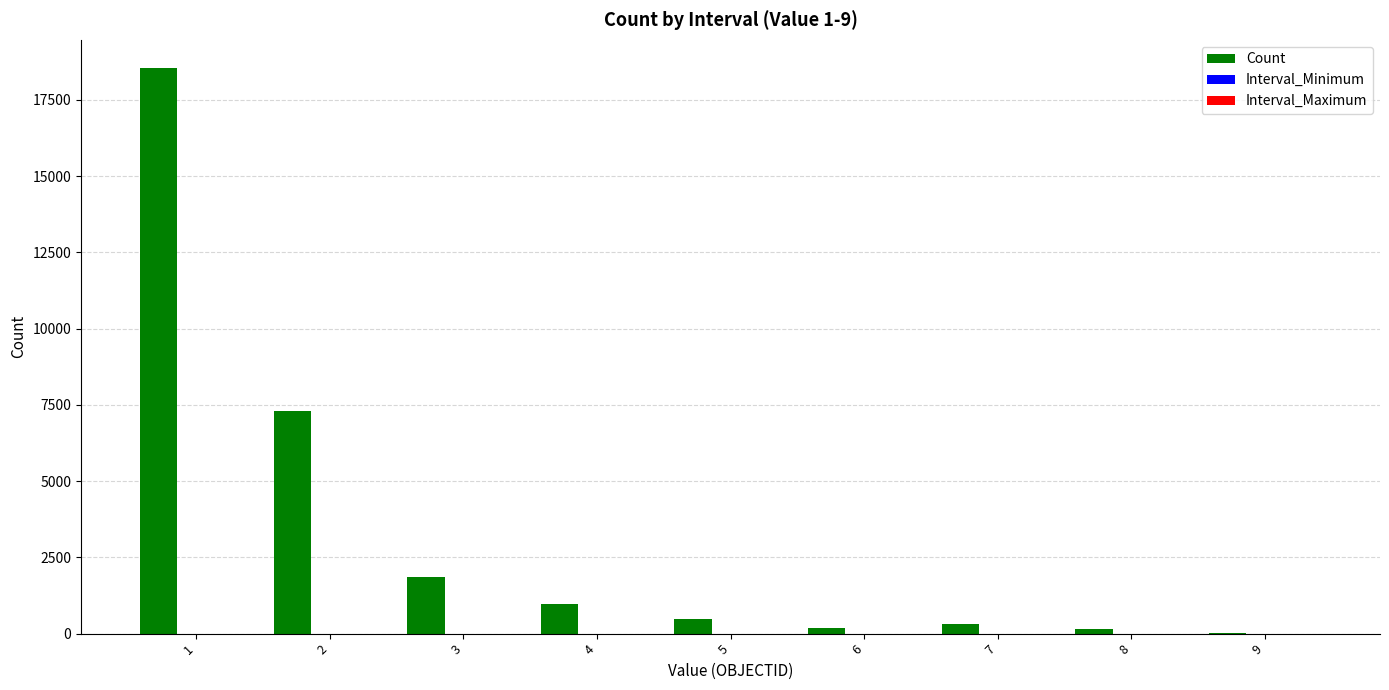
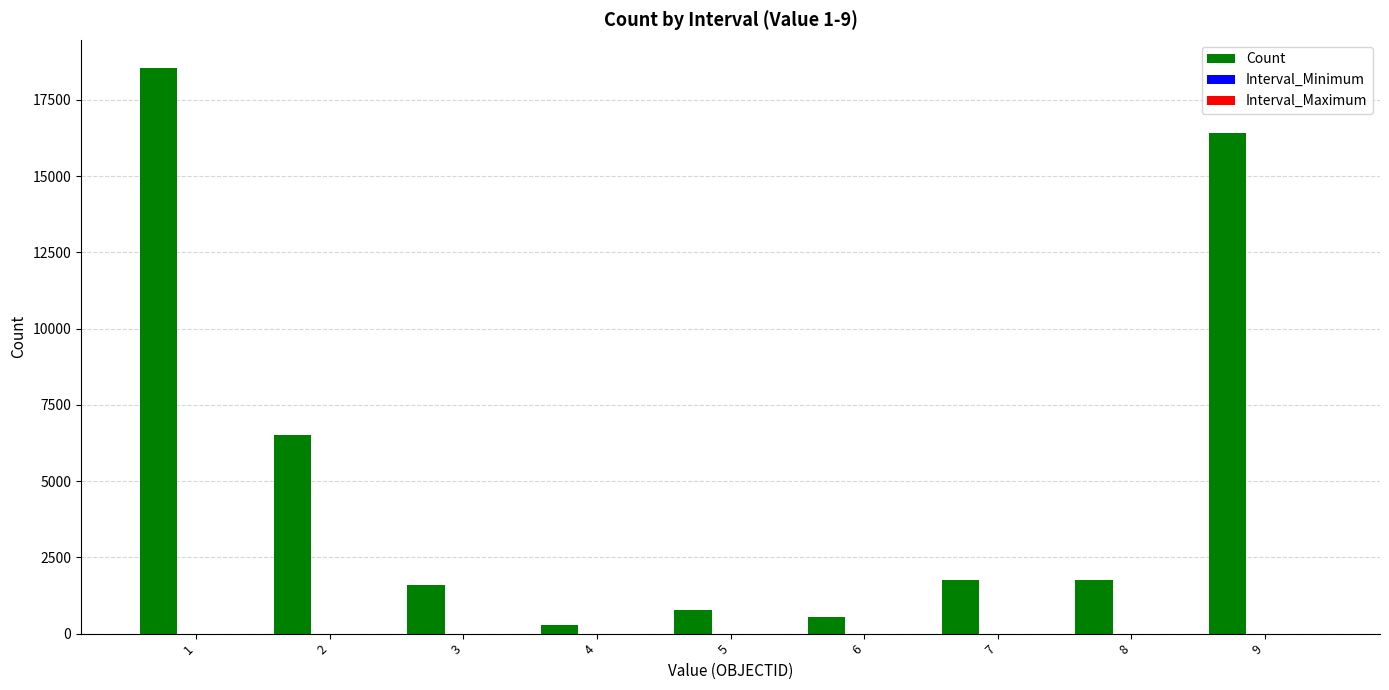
Count, 2: 7300 -> 6500
Count, 3: 1900 -> 1600
Count, 4: 1000 -> 300
Count, 5: 500 -> 800
Count, 6: 200 -> 600
Count, 7: 300 -> 1800
Count, 8: 100 -> 1800
Count, 9: 0 -> 16400
